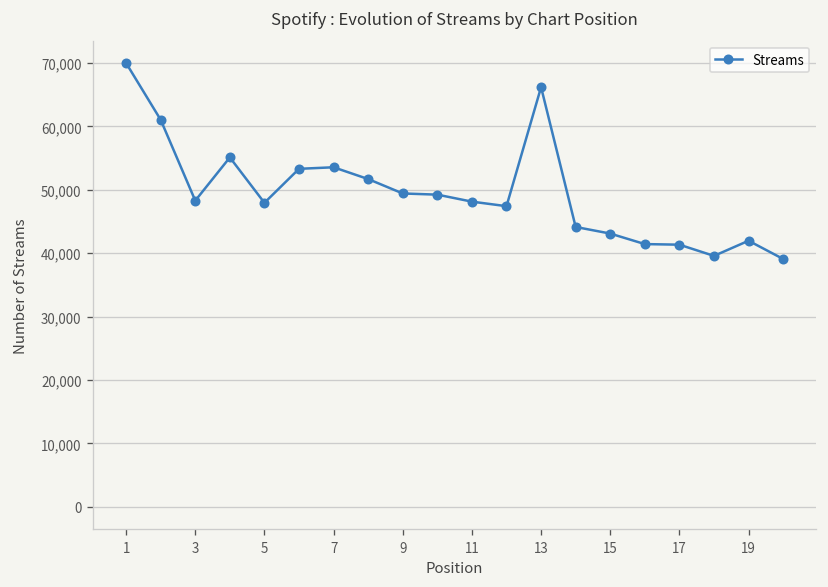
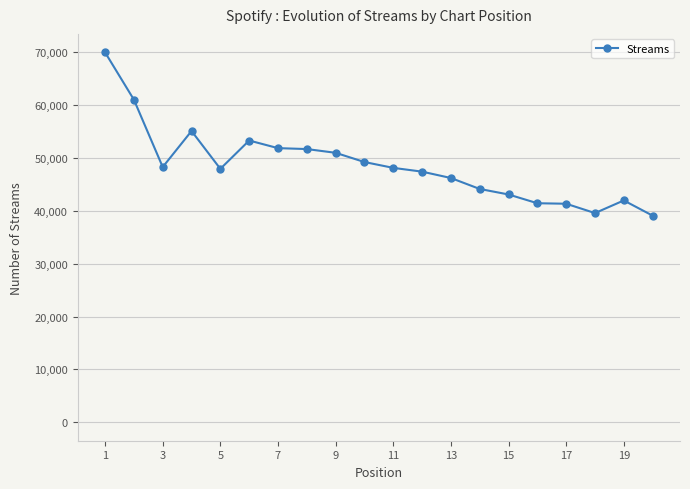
7: 54,000 -> 52,000
9: 49,000 -> 51,000
13: 66,000 -> 46,000
